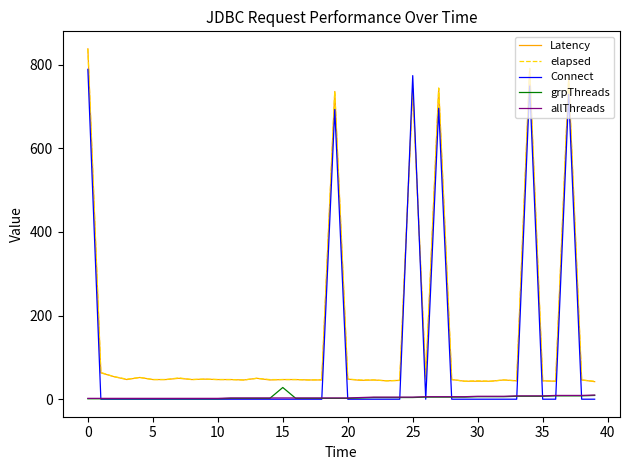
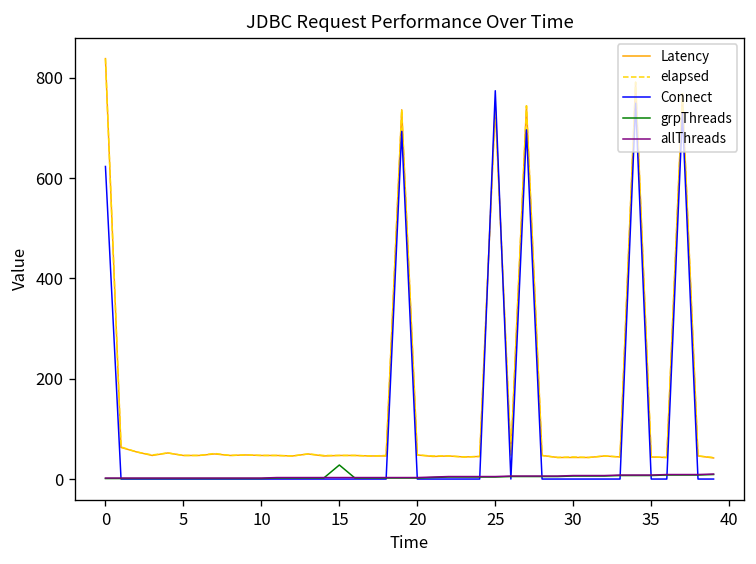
Connect, 0: 790 -> 620
